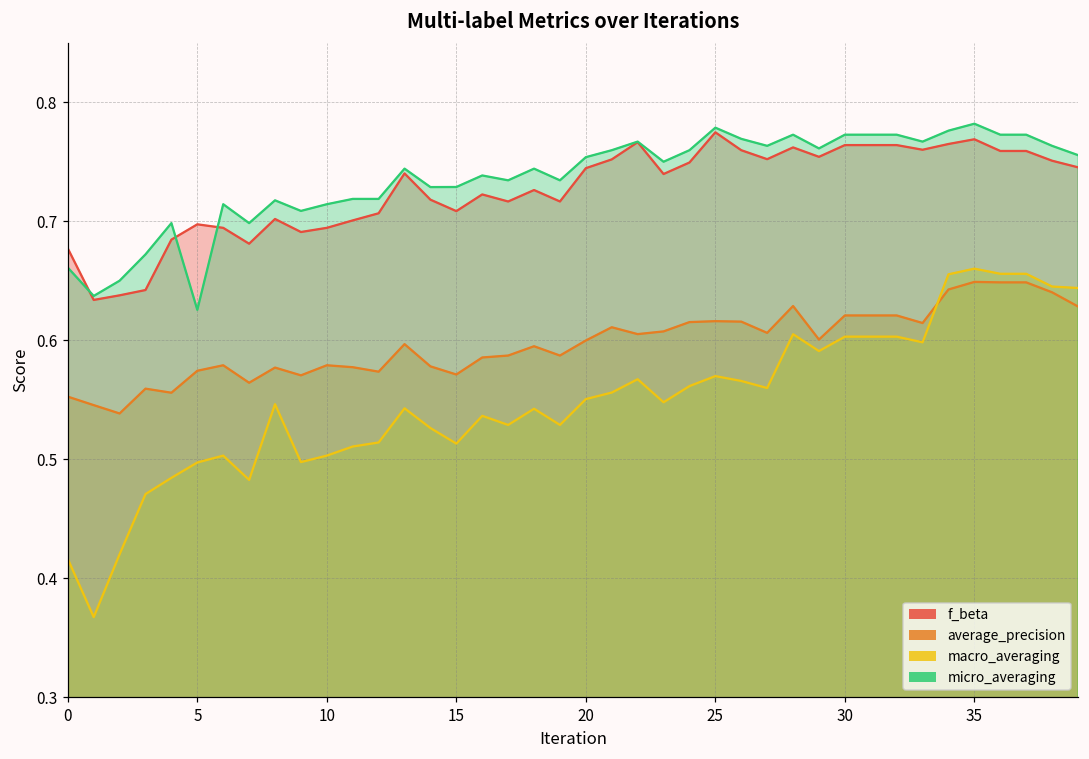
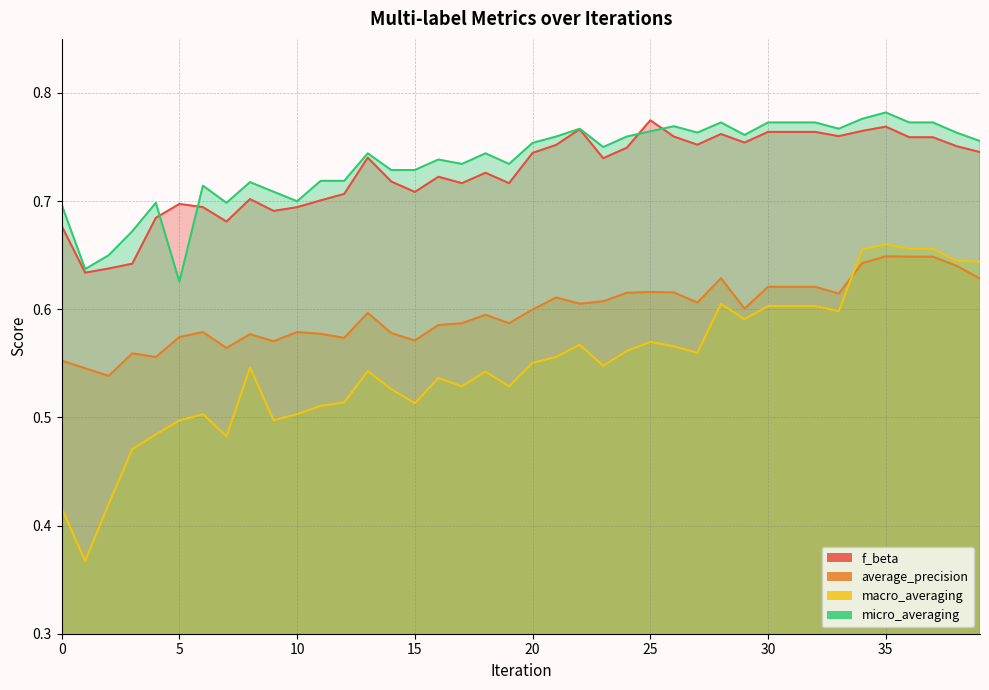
micro_averaging, 0: 0.661 -> 0.697
micro_averaging, 10: 0.714 -> 0.700
micro_averaging, 25: 0.779 -> 0.765
